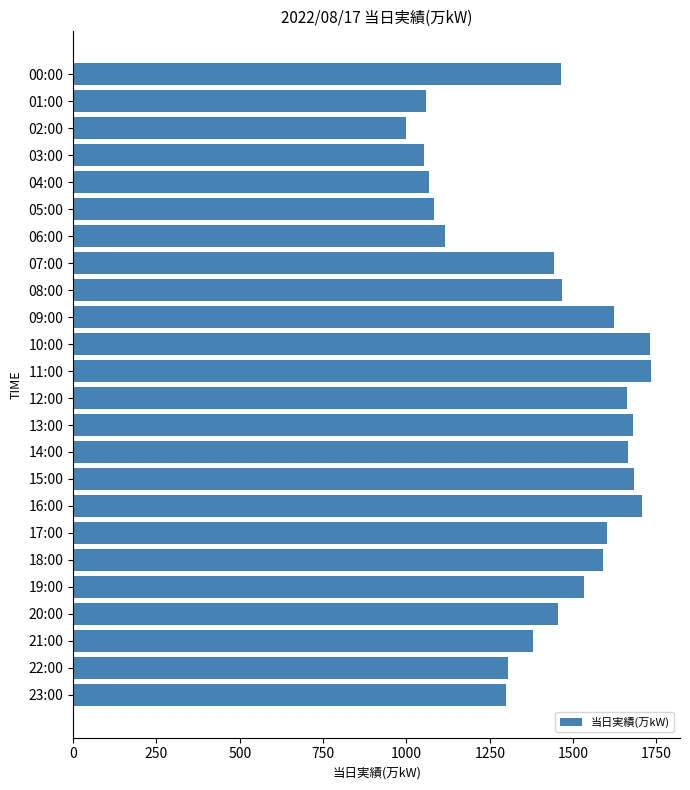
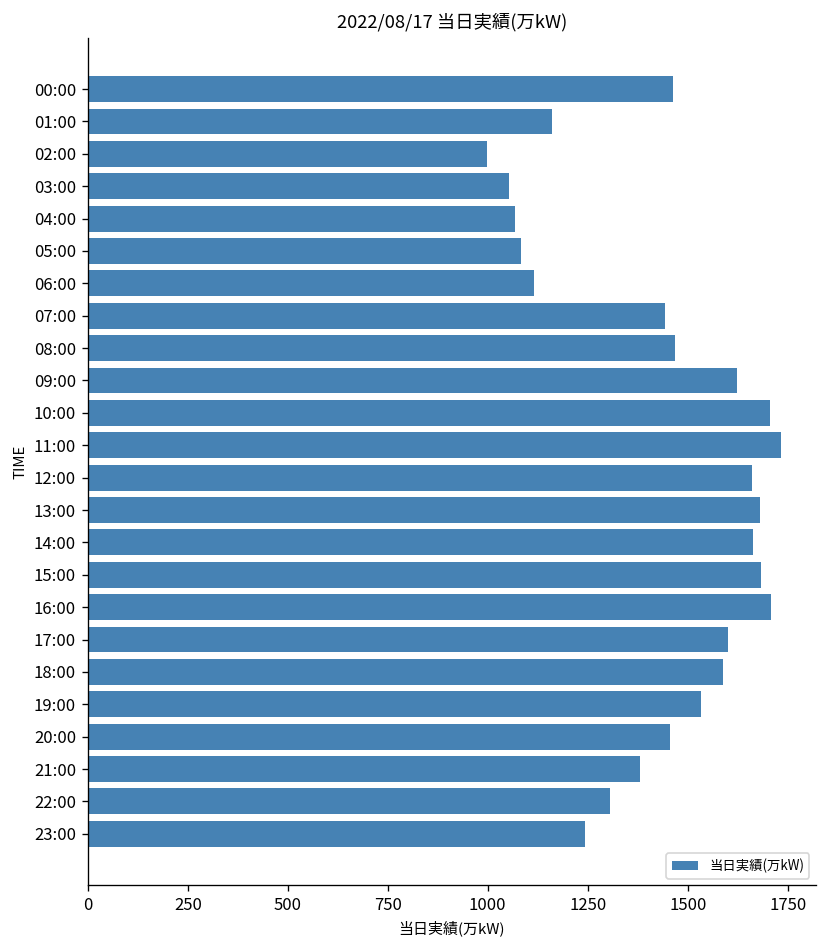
01:00: 1060 -> 1160
10:00: 1730 -> 1710
23:00: 1300 -> 1240
